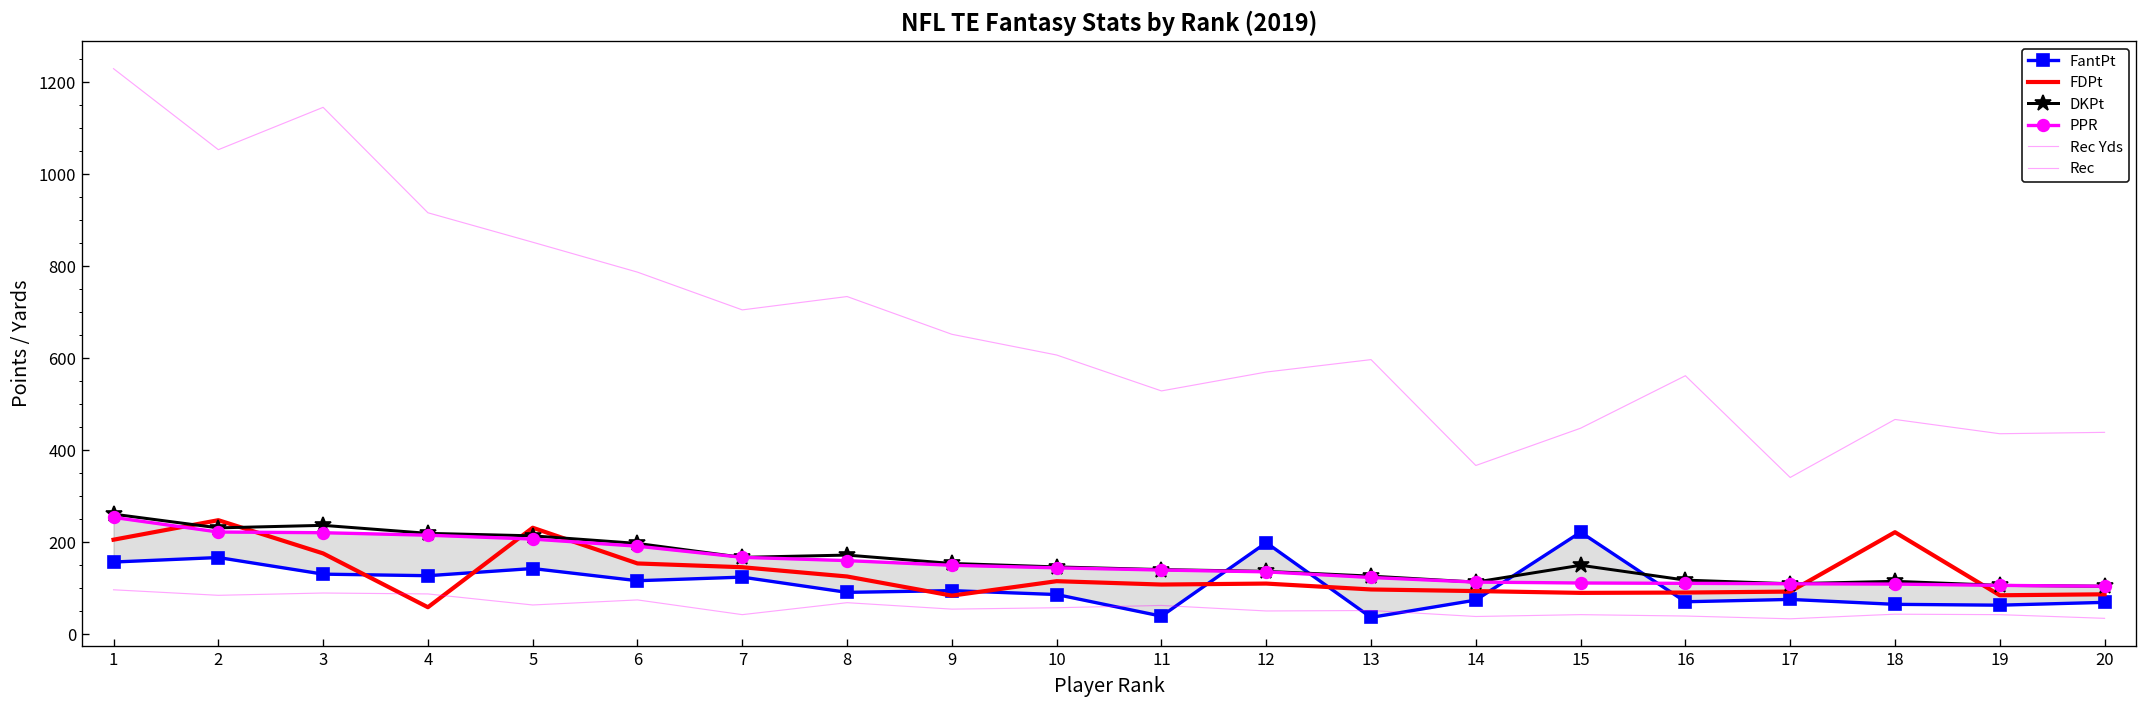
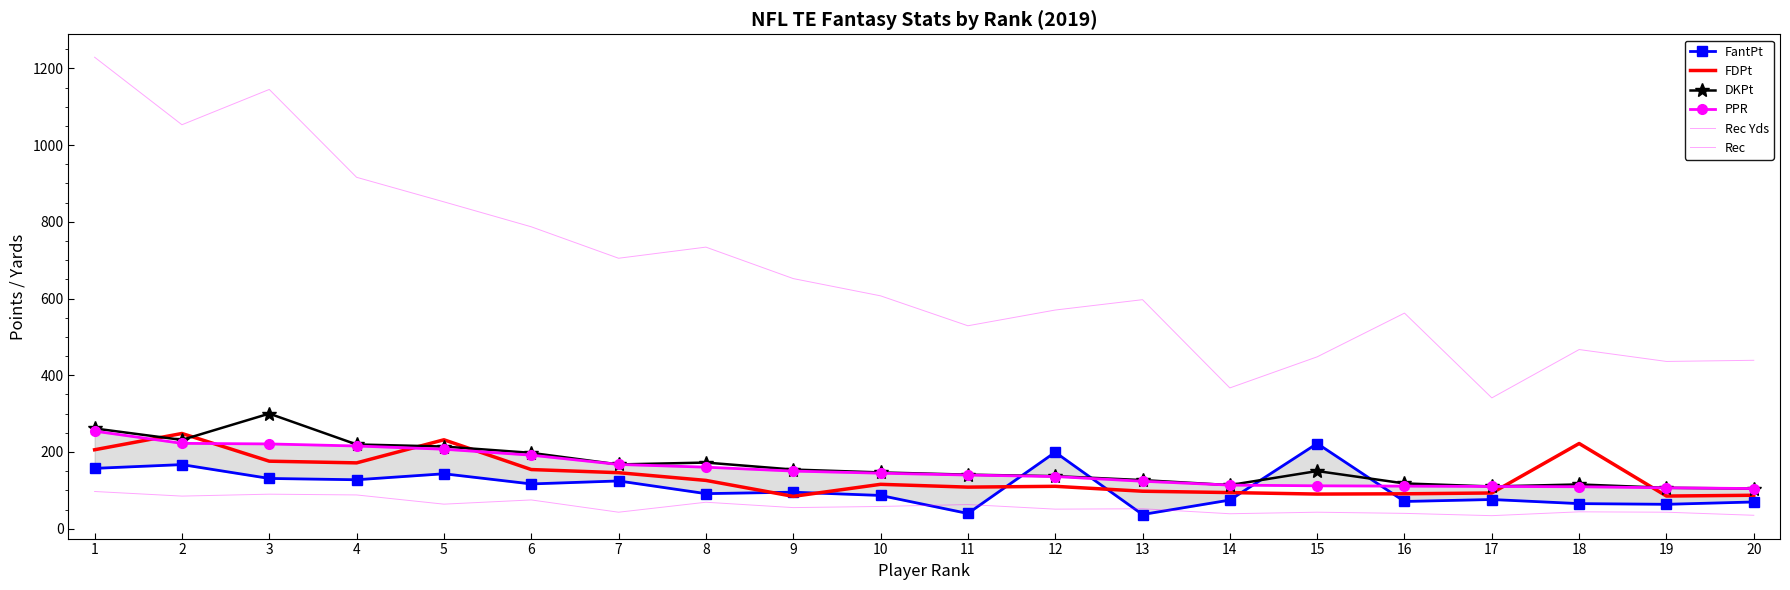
DKPt, 3: 240 -> 300
FDPt, 4: 60 -> 170
